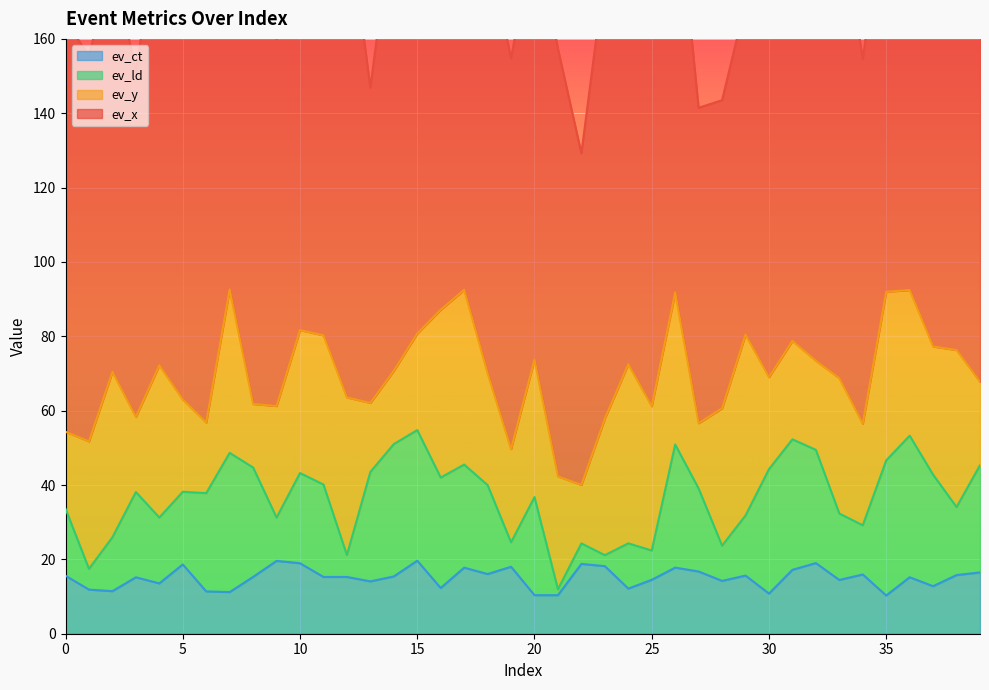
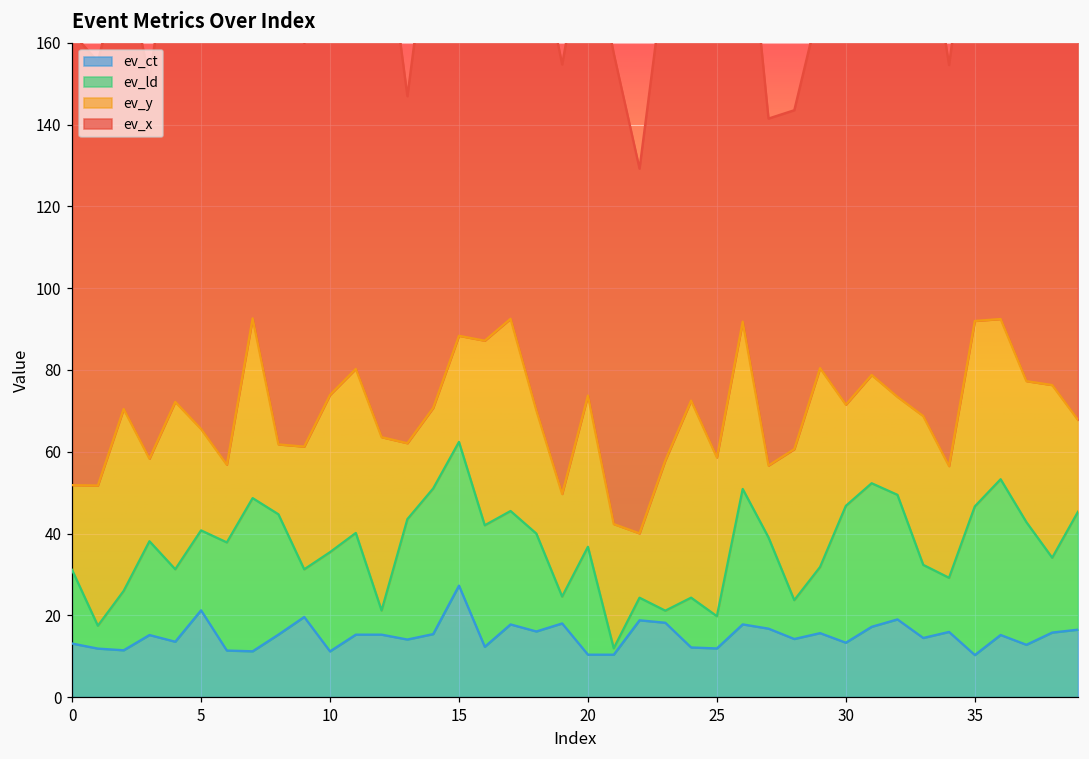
ev_ct, 0: 16 -> 13
ev_ct, 5: 19 -> 21
ev_ct, 10: 19 -> 11
ev_ct, 15: 20 -> 27
ev_ct, 25: 15 -> 12
ev_ct, 30: 11 -> 13
